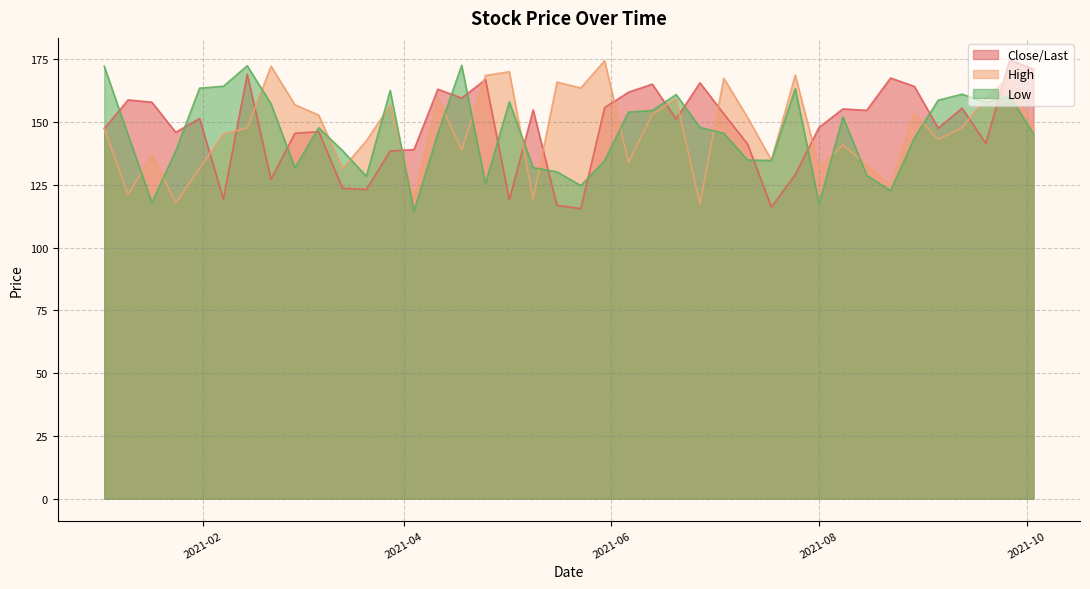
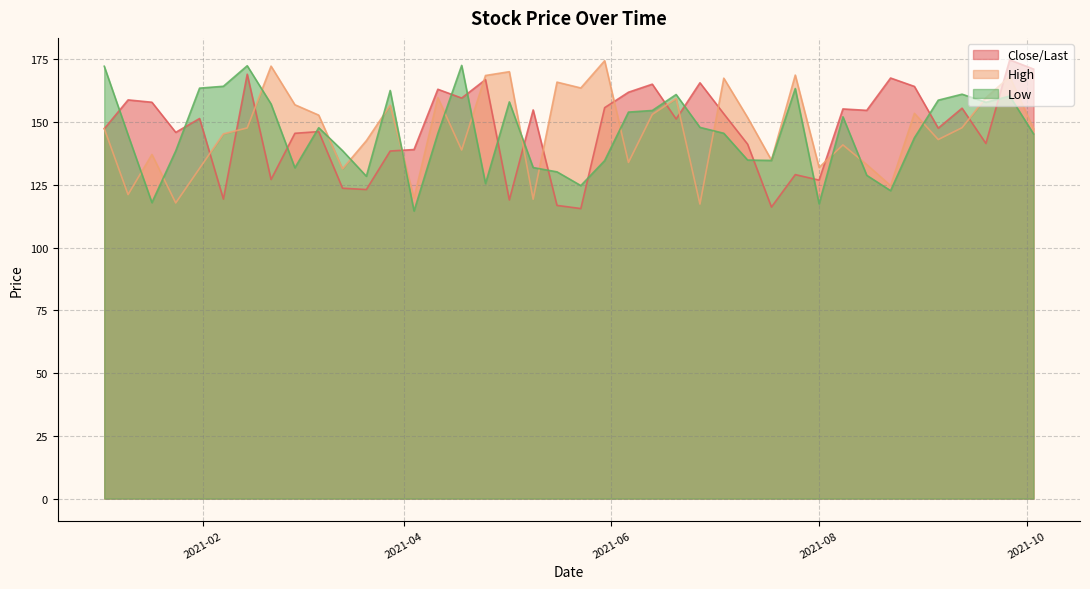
Close/Last, 2021-08: 148 -> 127
